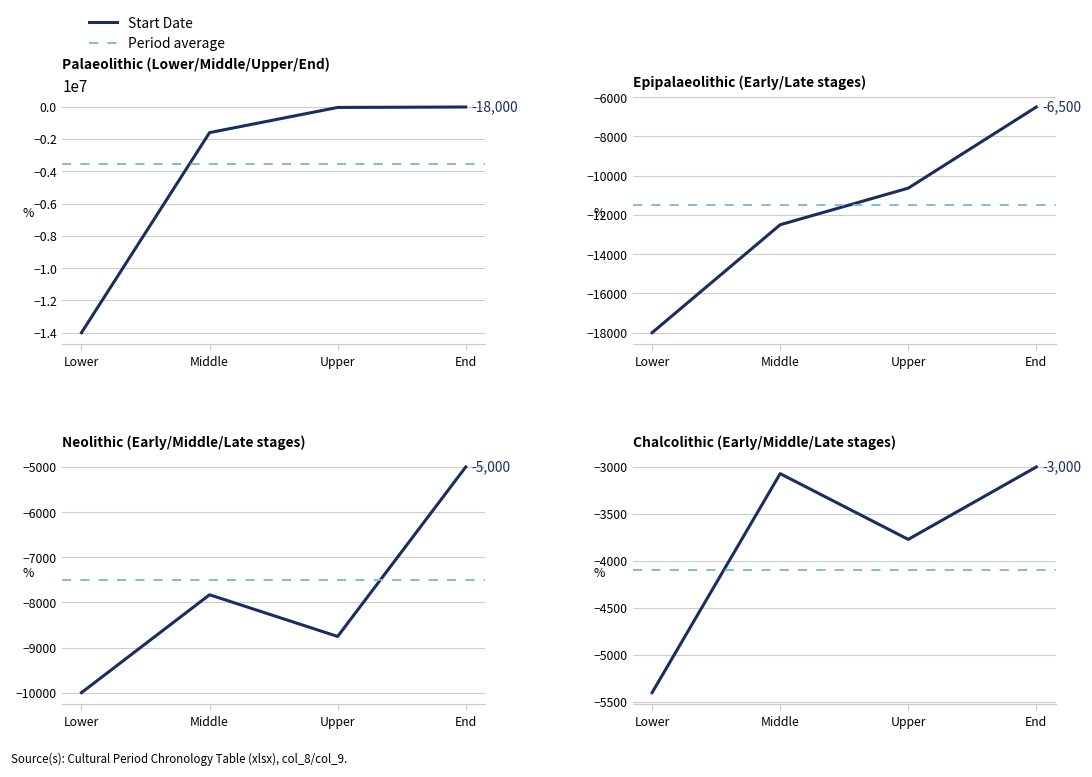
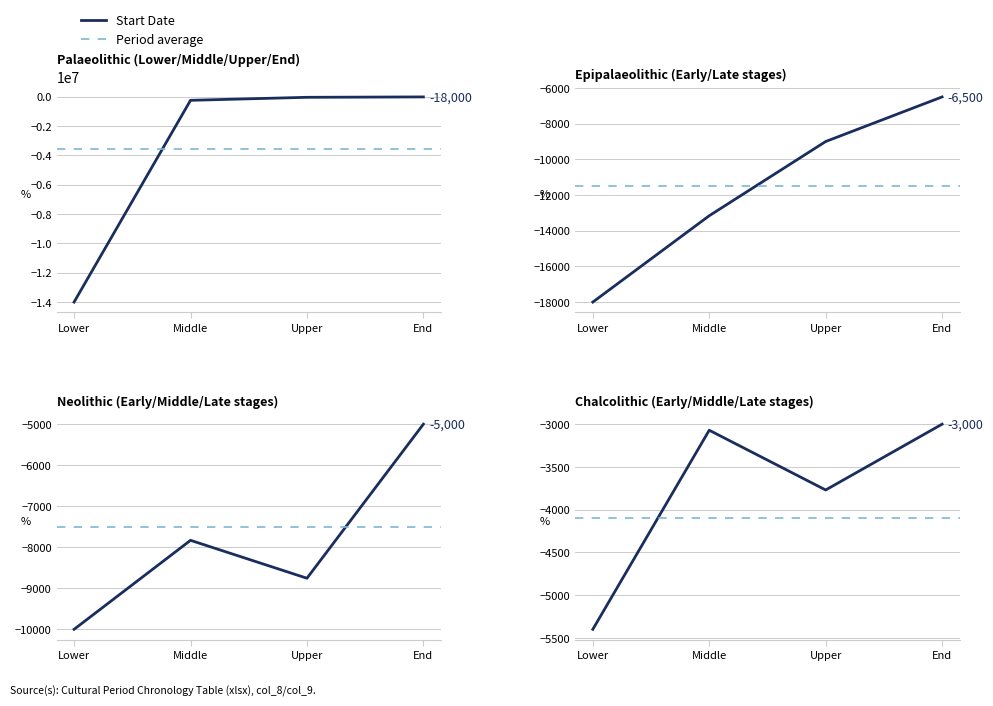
Palaeolithic (Lower/Middle/Upper/End), Middle: -1600000 -> -300000
Epipalaeolithic (Early/Late stages), Middle: -12500 -> -13200
Epipalaeolithic (Early/Late stages), Upper: -10600 -> -9000
